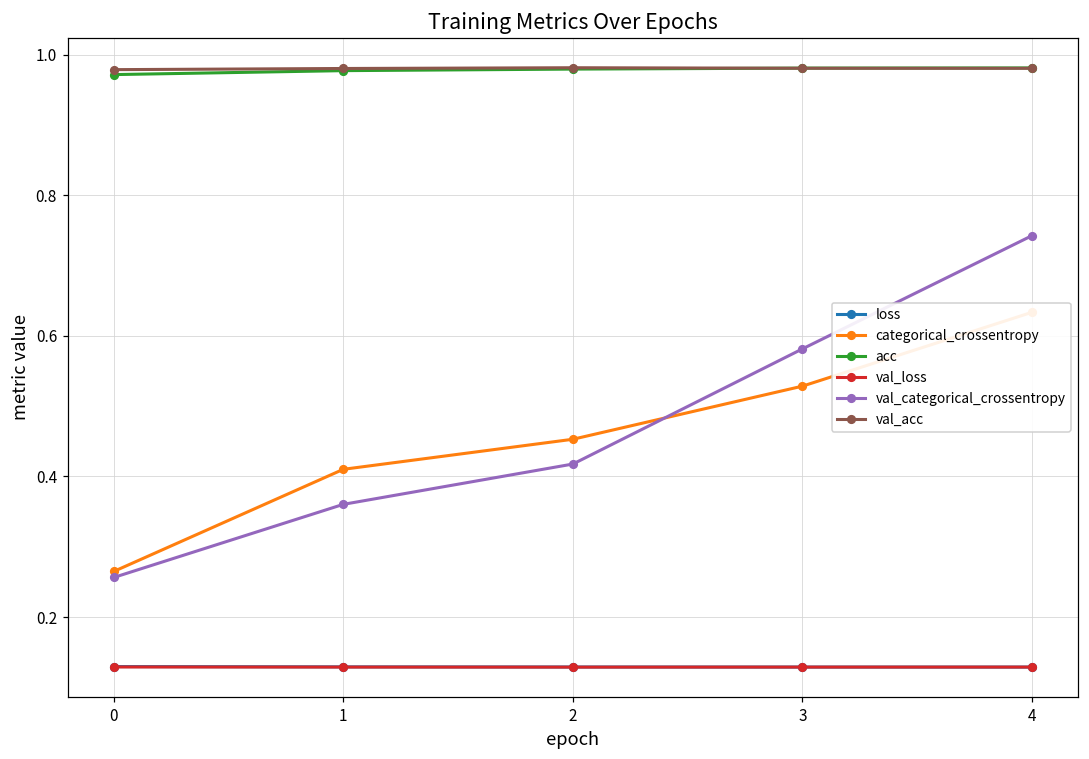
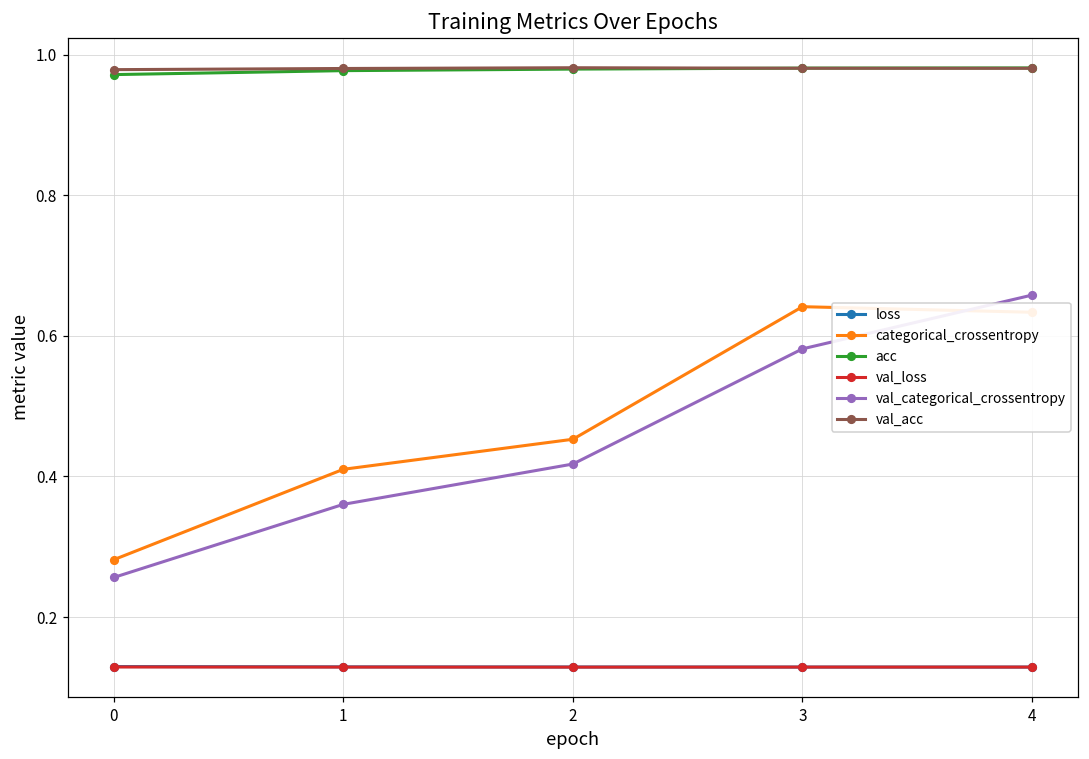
categorical_crossentropy, 0: 0.26 -> 0.28
categorical_crossentropy, 3: 0.53 -> 0.64
val_categorical_crossentropy, 4: 0.74 -> 0.66
